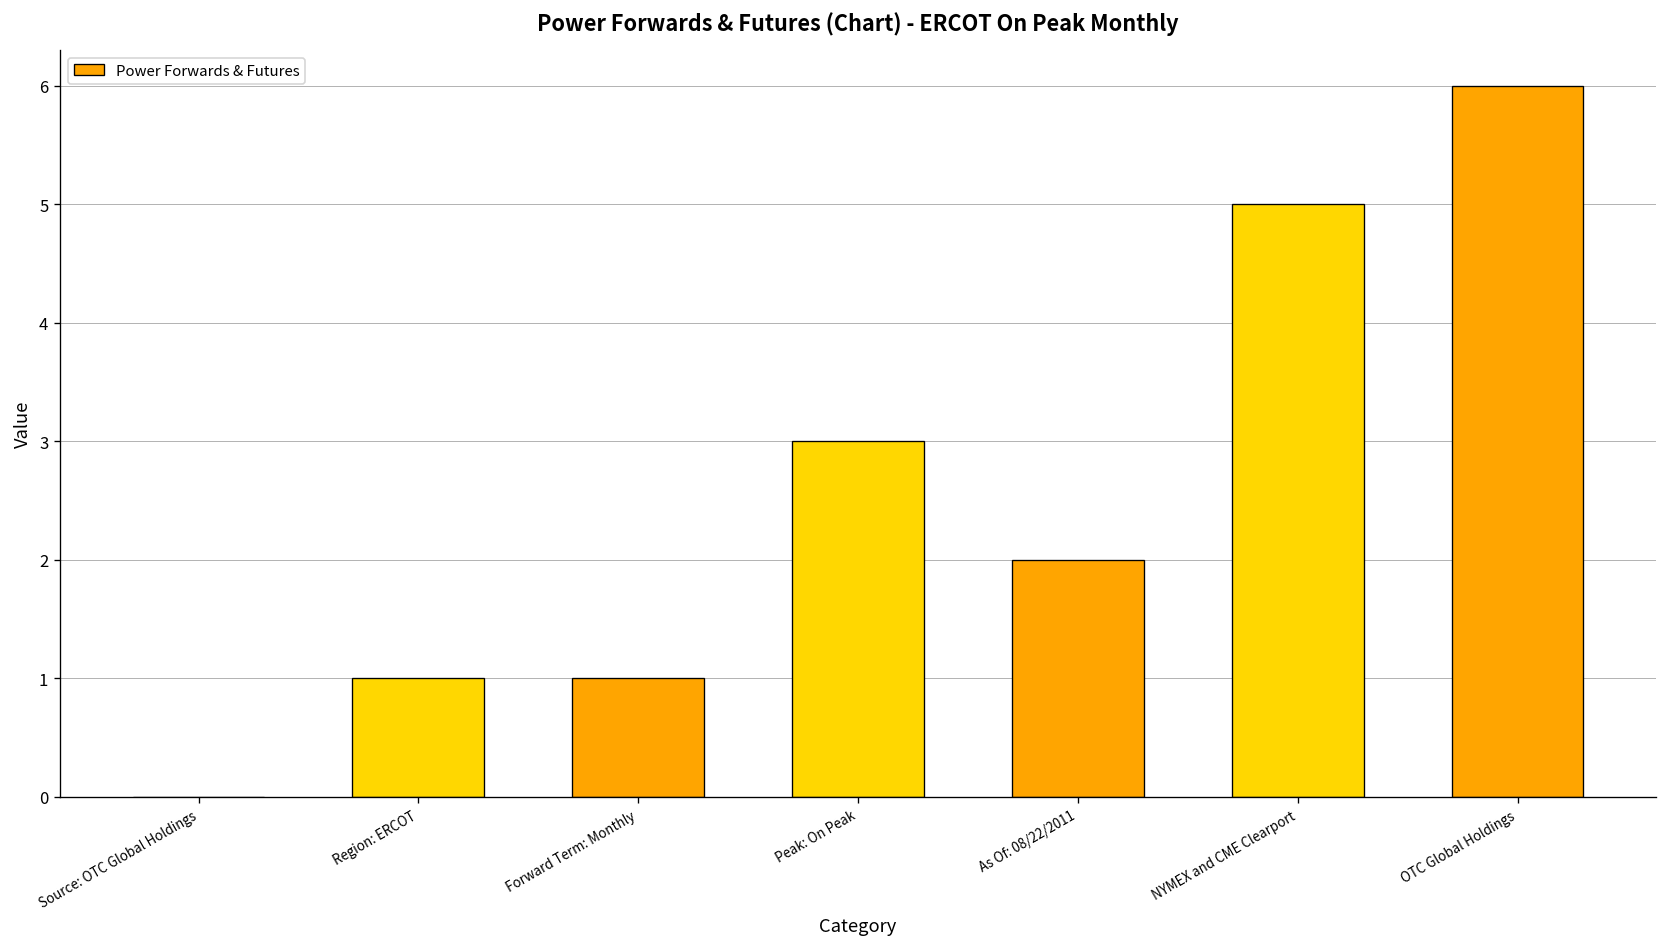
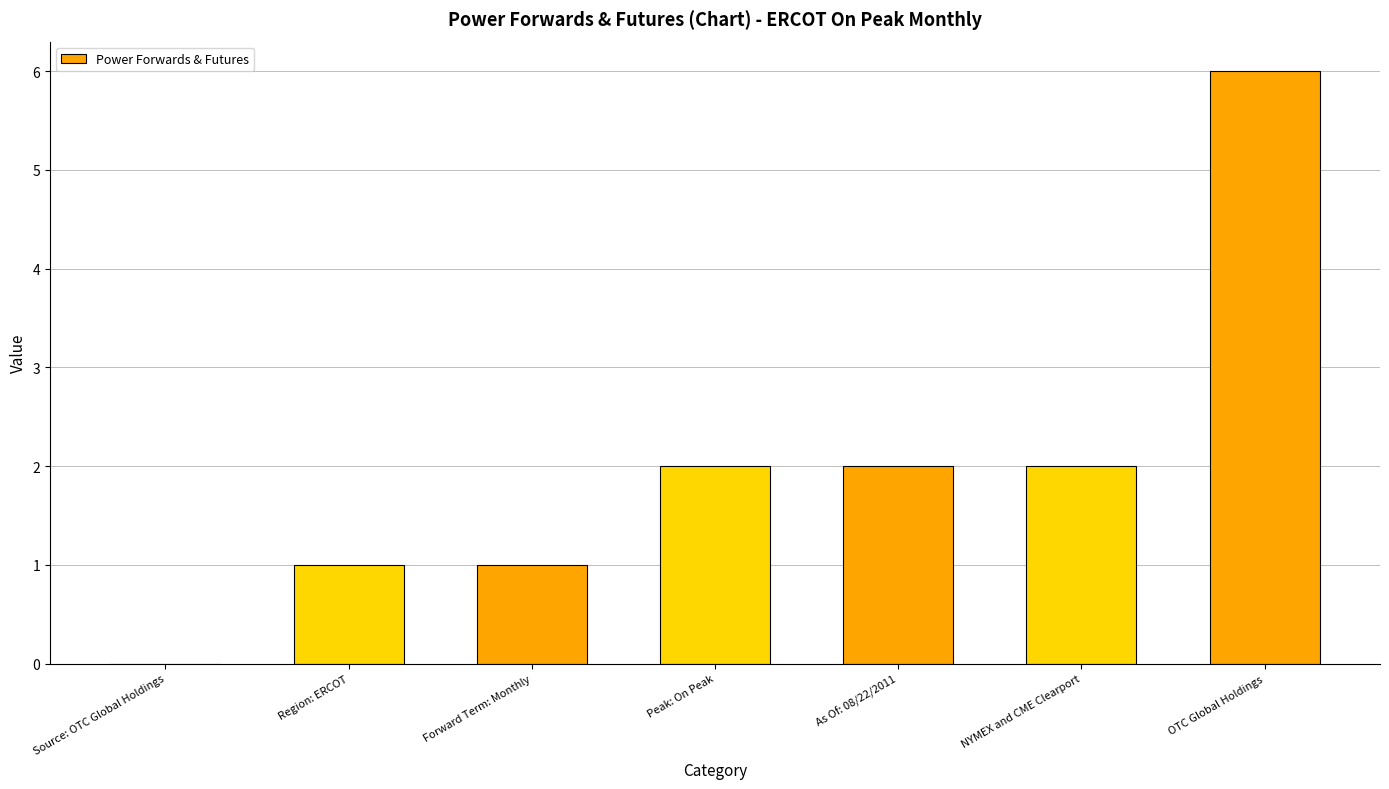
Peak: On Peak: 3 -> 2
NYMEX and CME Clearport: 5 -> 2
